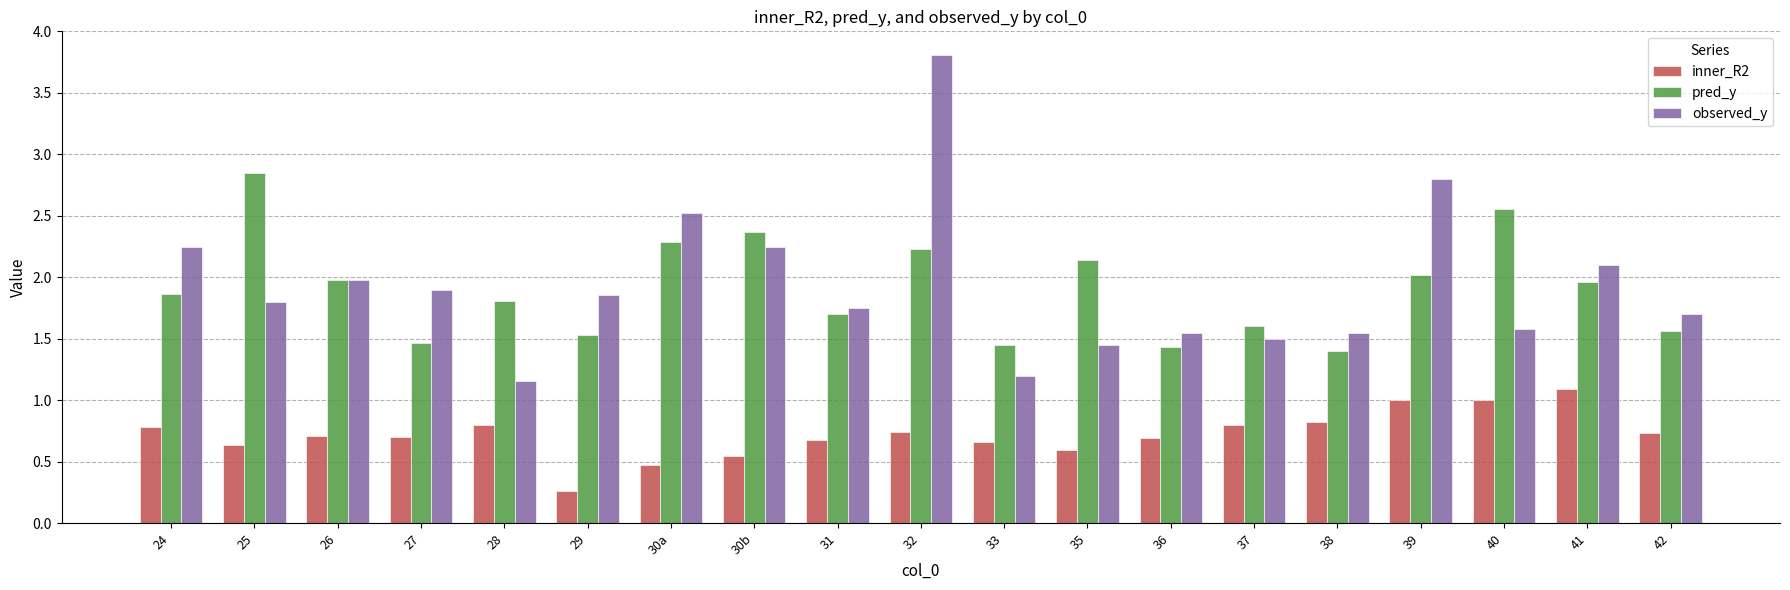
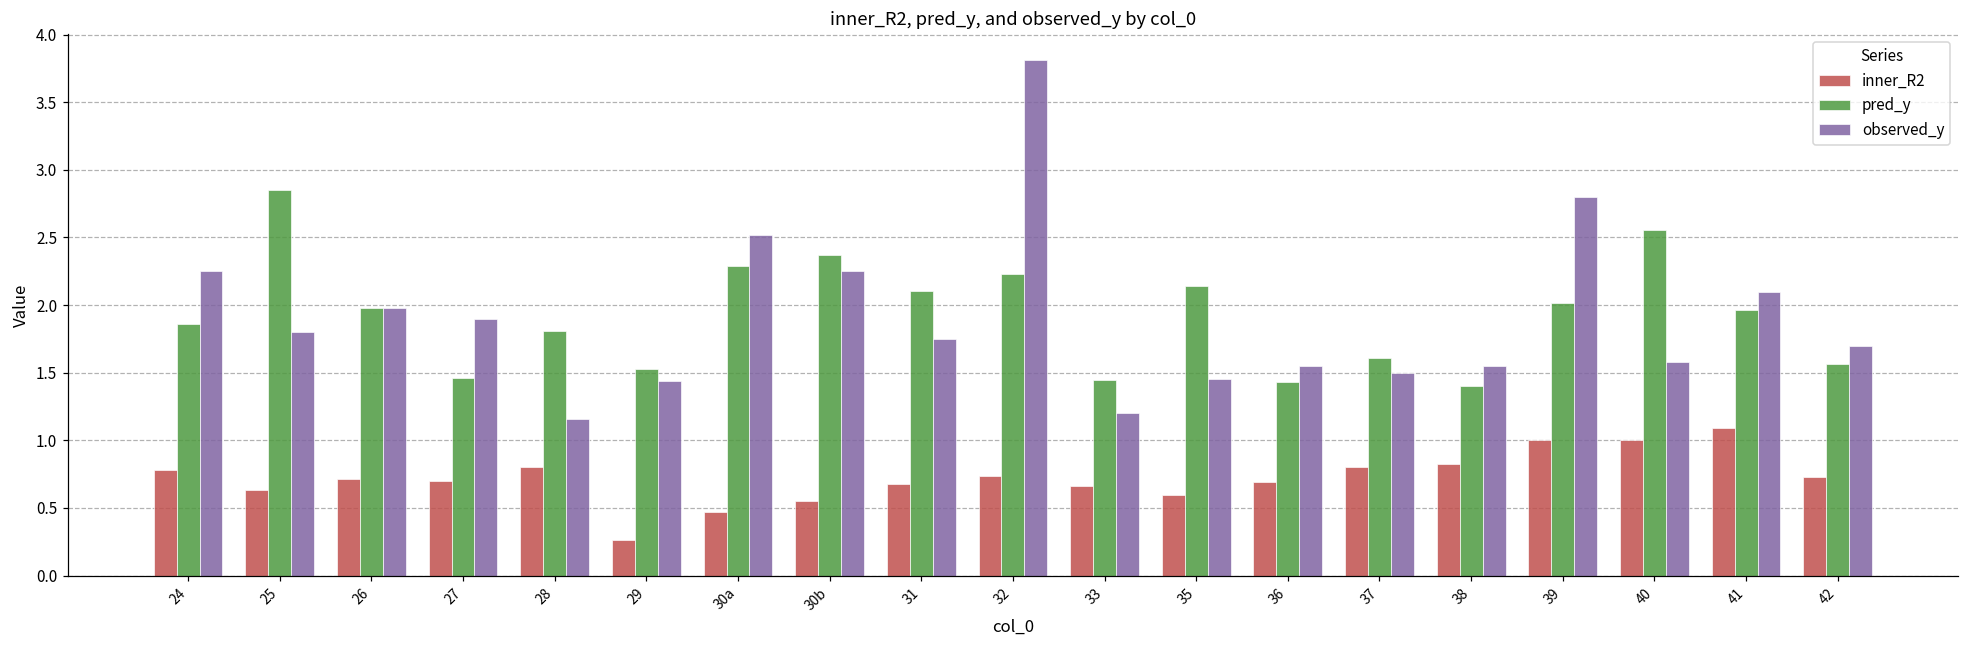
observed_y, 29: 1.86 -> 1.44
pred_y, 31: 1.70 -> 2.10
